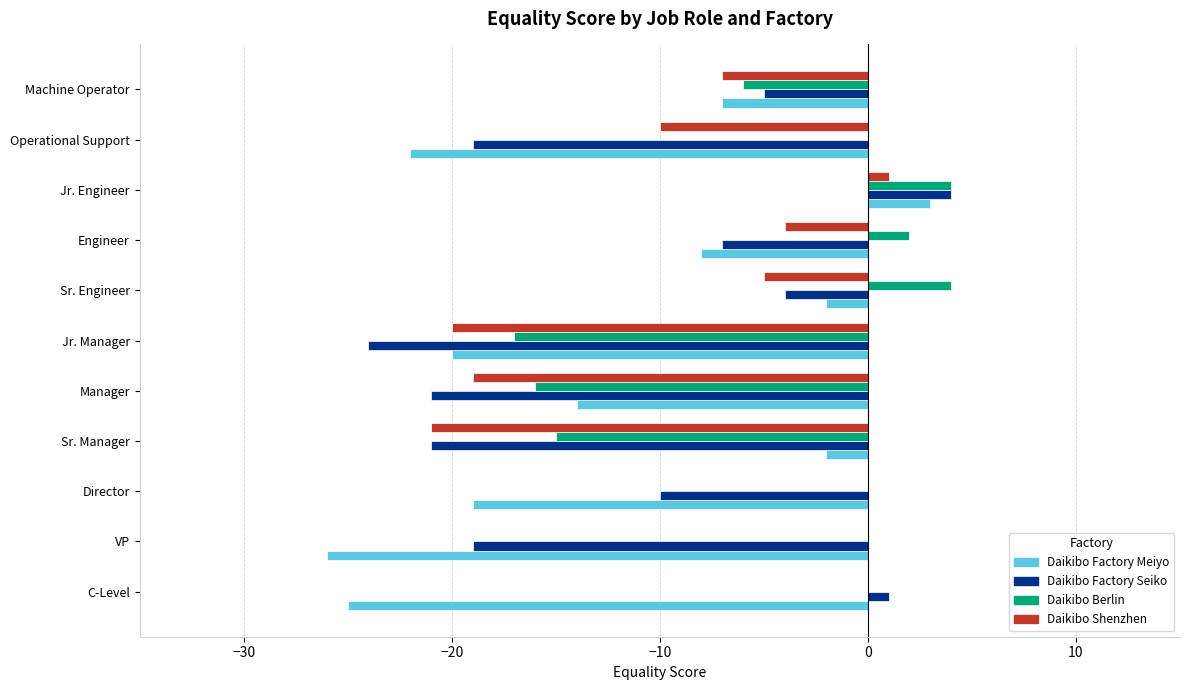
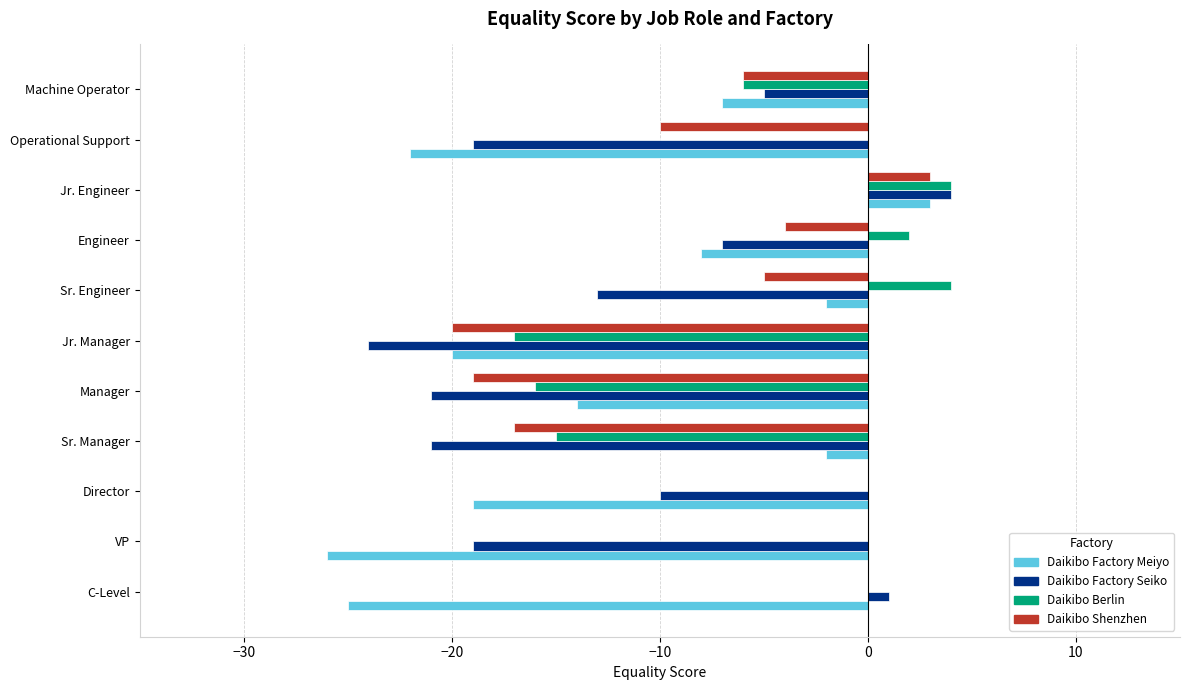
Daikibo Shenzhen, Machine Operator: -7 -> -6
Daikibo Shenzhen, Jr. Engineer: 1 -> 3
Daikibo Factory Seiko, Sr. Engineer: -4 -> -13
Daikibo Shenzhen, Sr. Manager: -21 -> -17
